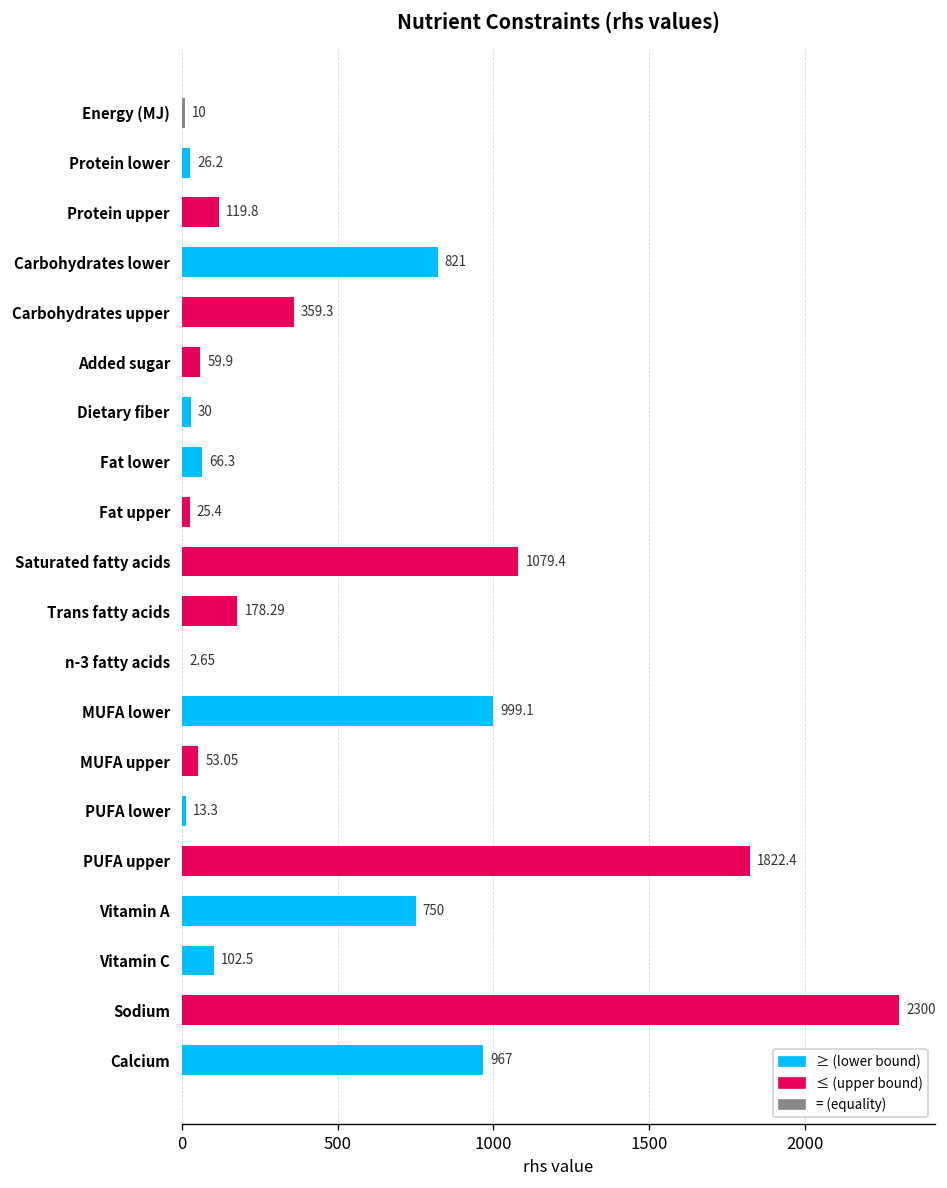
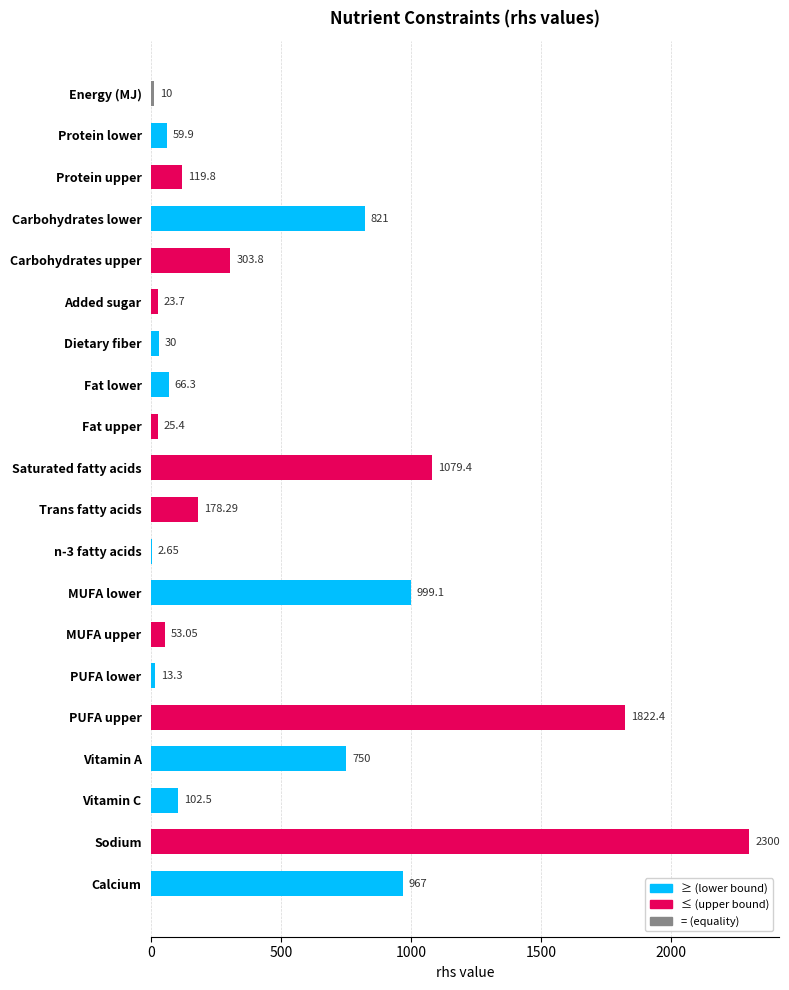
Protein lower: 26.2 -> 59.9
Carbohydrates upper: 359.3 -> 303.8
Added sugar: 59.9 -> 23.7
